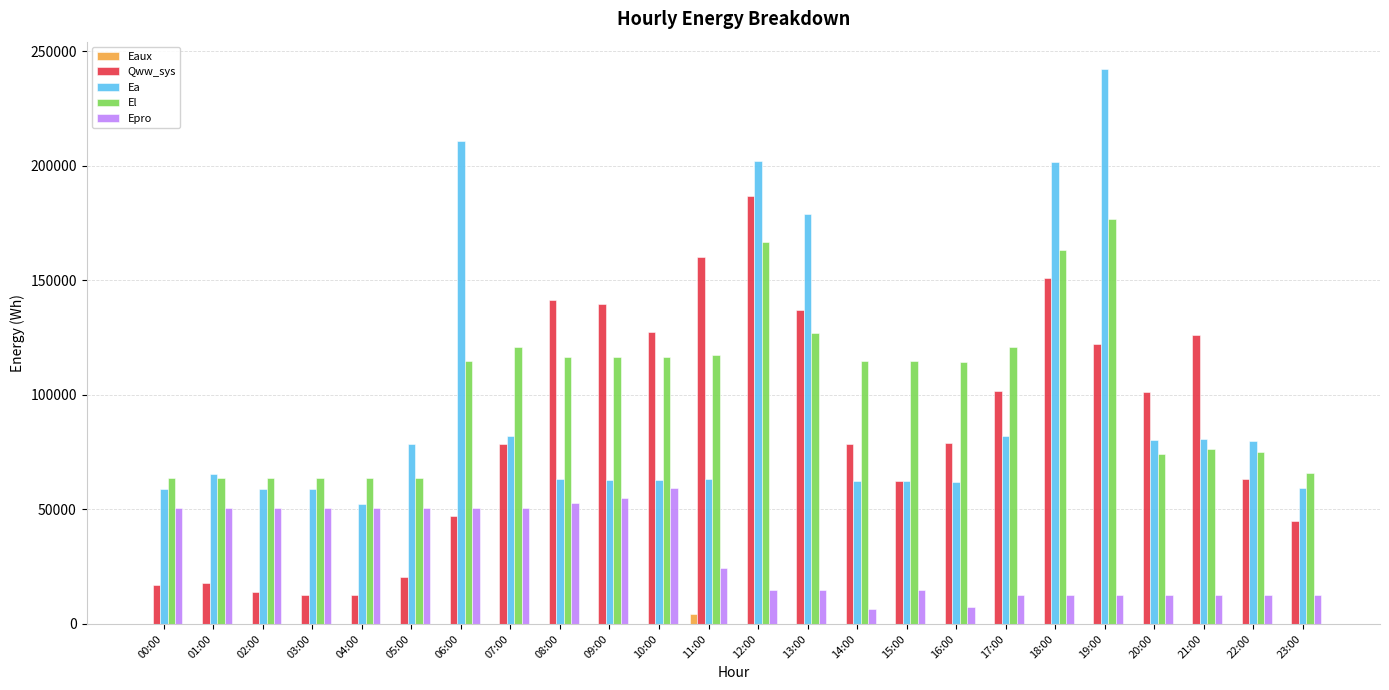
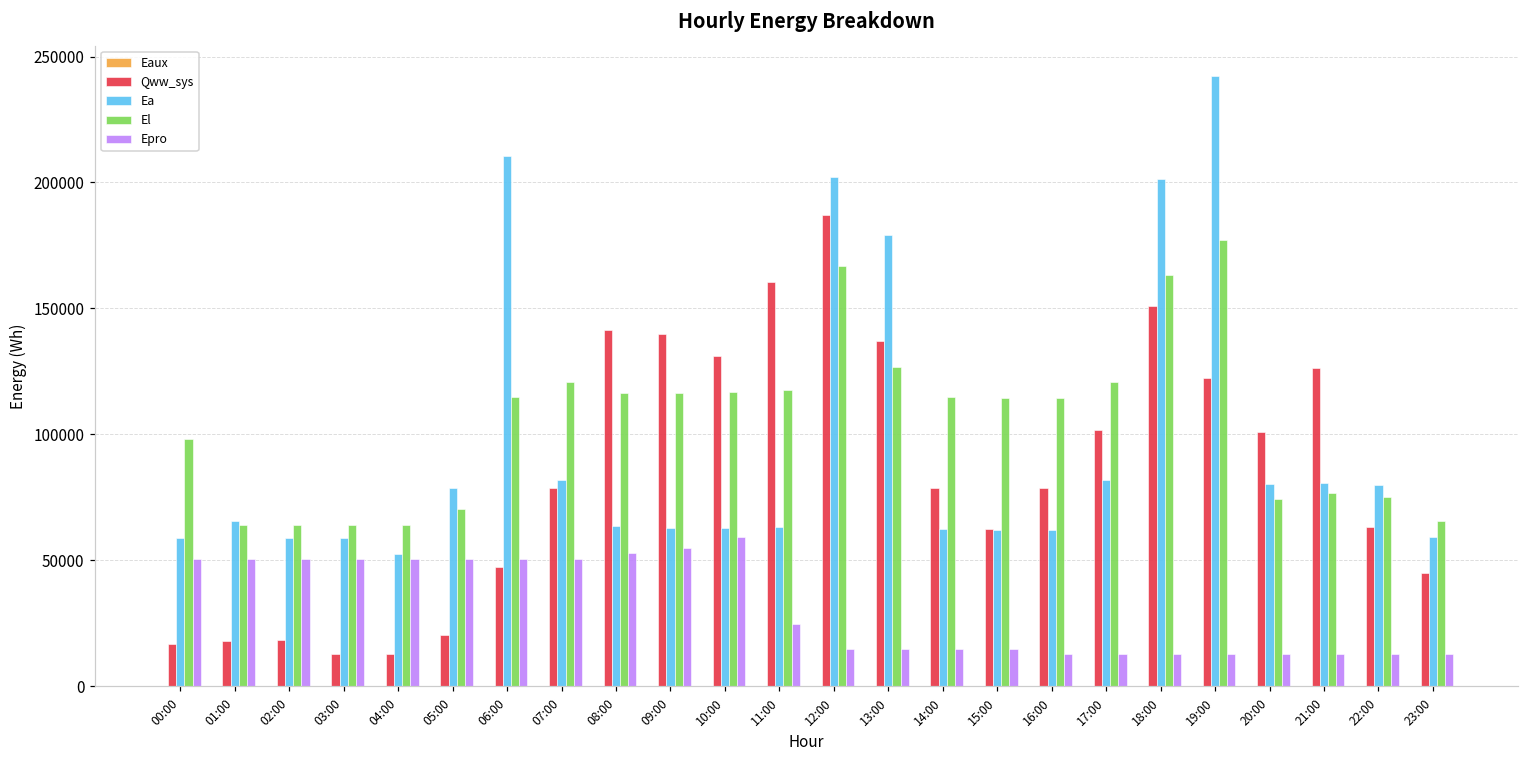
El, 00:00: 64000 -> 98000
Qww_sys, 02:00: 14000 -> 18000
El, 05:00: 64000 -> 71000
Qww_sys, 10:00: 127000 -> 131000
Eaux, 11:00: 5000 -> 0
Epro, 14:00: 7000 -> 15000
Epro, 16:00: 7000 -> 13000
